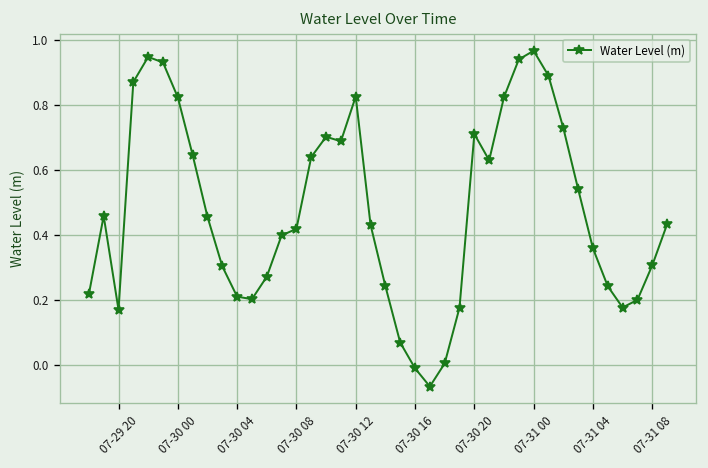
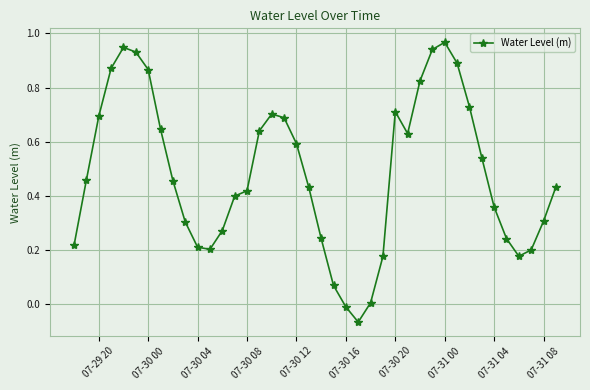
07-29 20: 0.17 -> 0.69
07-30 00: 0.82 -> 0.87
07-30 12: 0.83 -> 0.59
